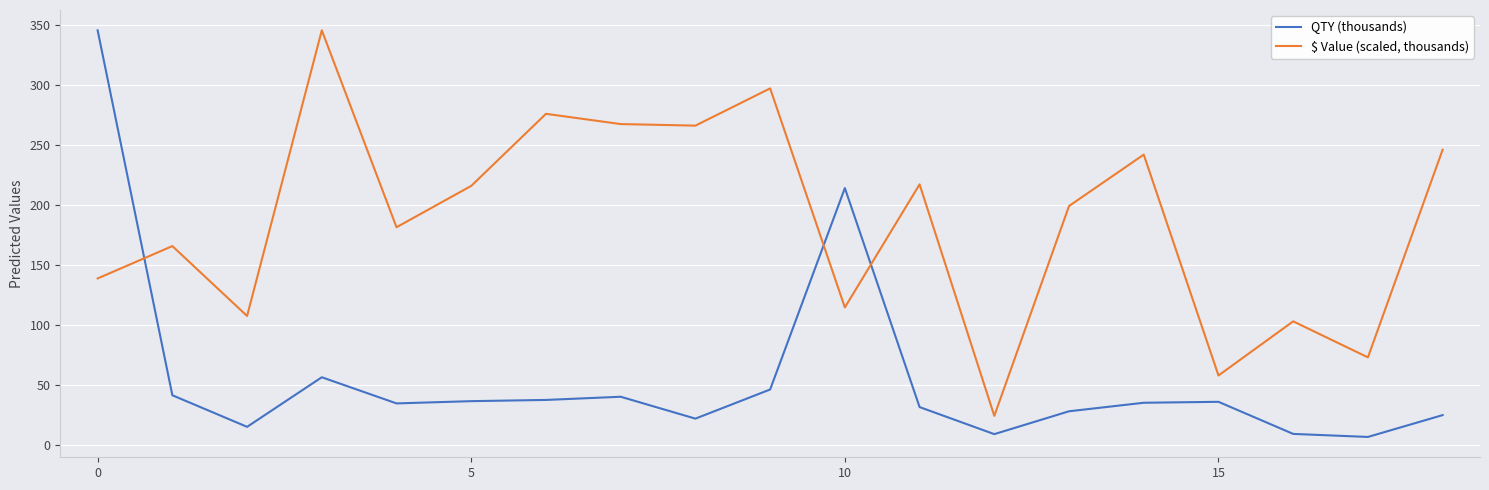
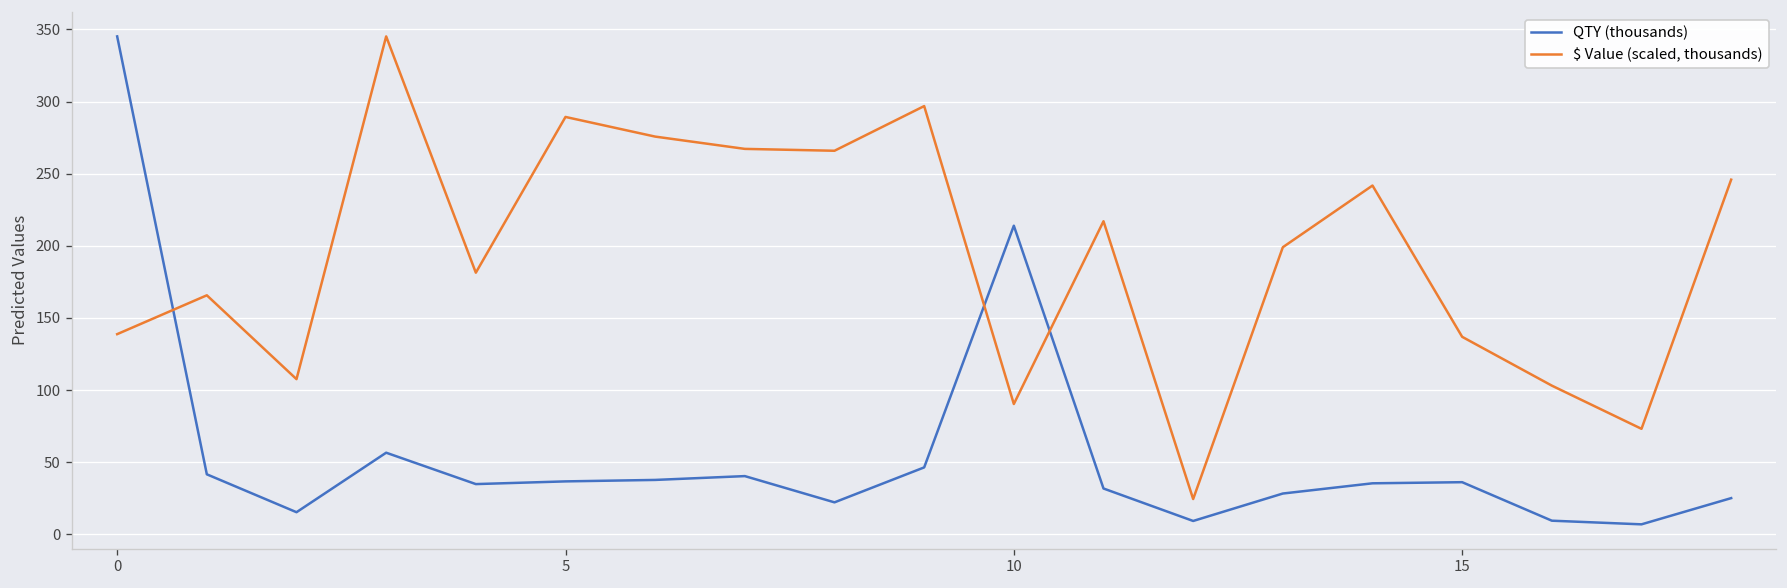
$ Value (scaled, thousands), 5: 216 -> 289
$ Value (scaled, thousands), 10: 115 -> 90
$ Value (scaled, thousands), 15: 58 -> 137
